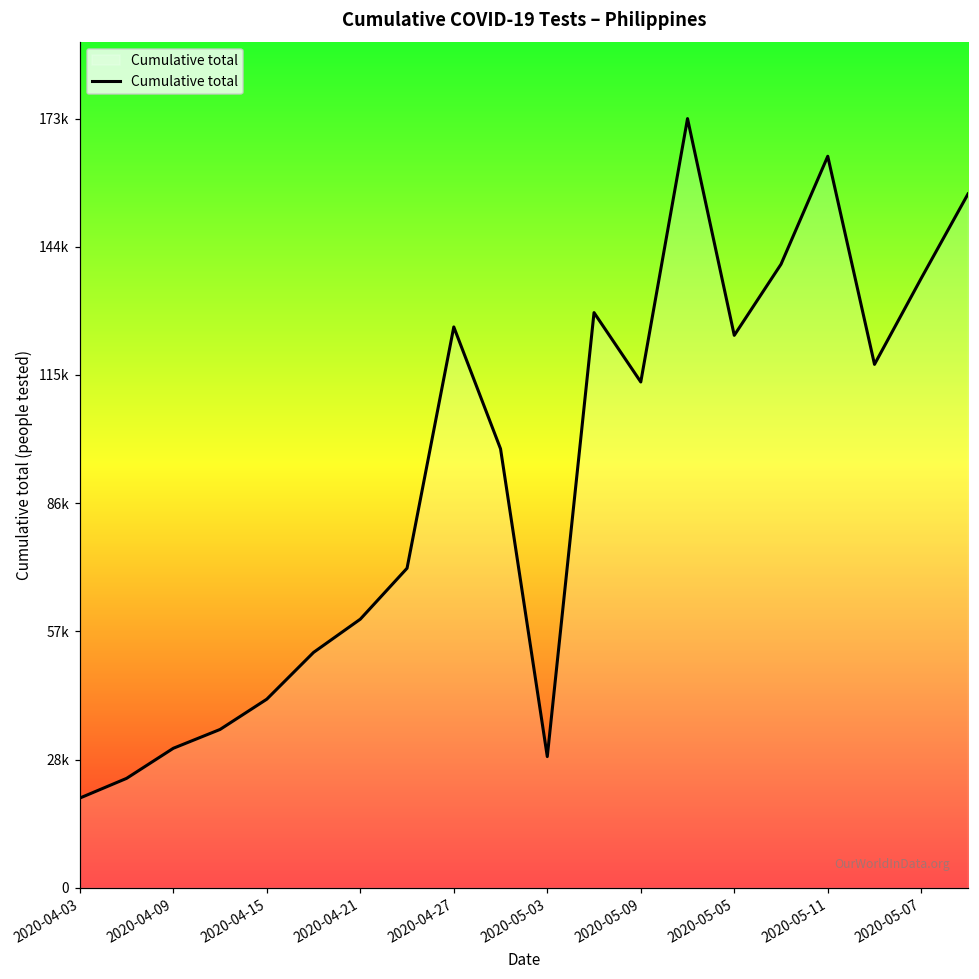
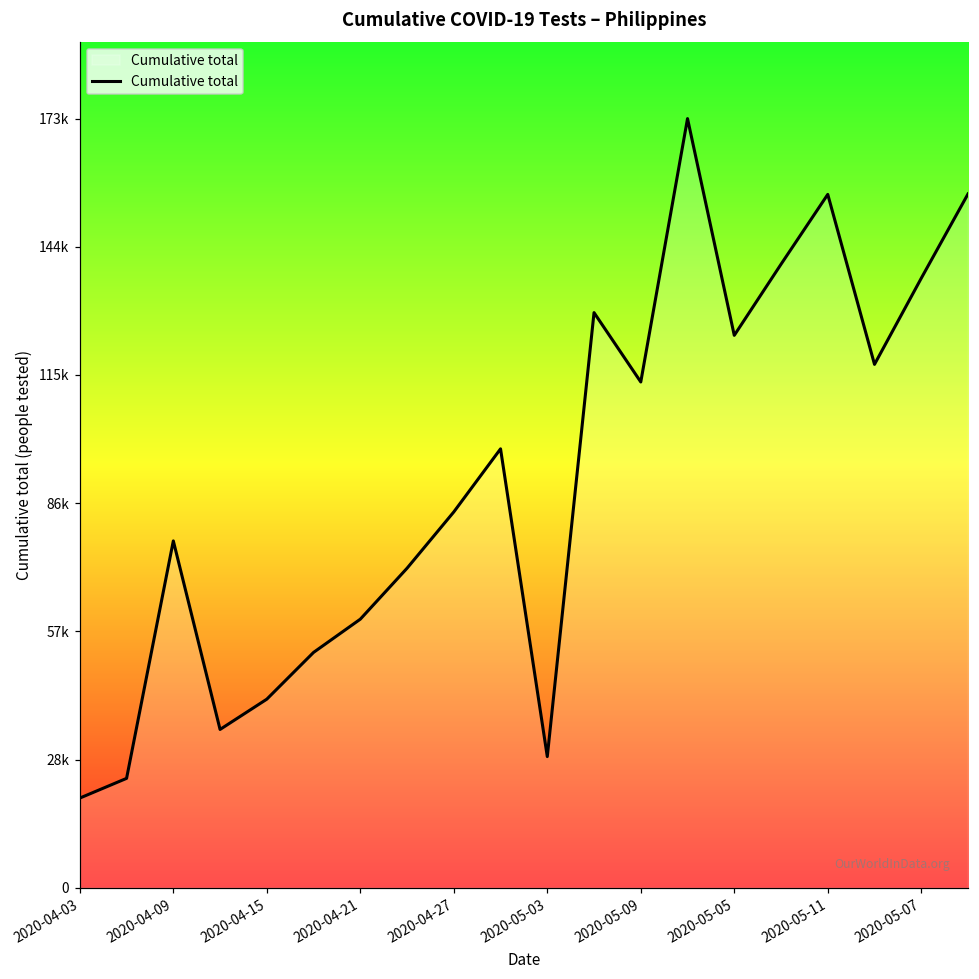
2020-04-09: 32000 -> 78000
2020-04-27: 127000 -> 85000
2020-05-11: 165000 -> 157000
